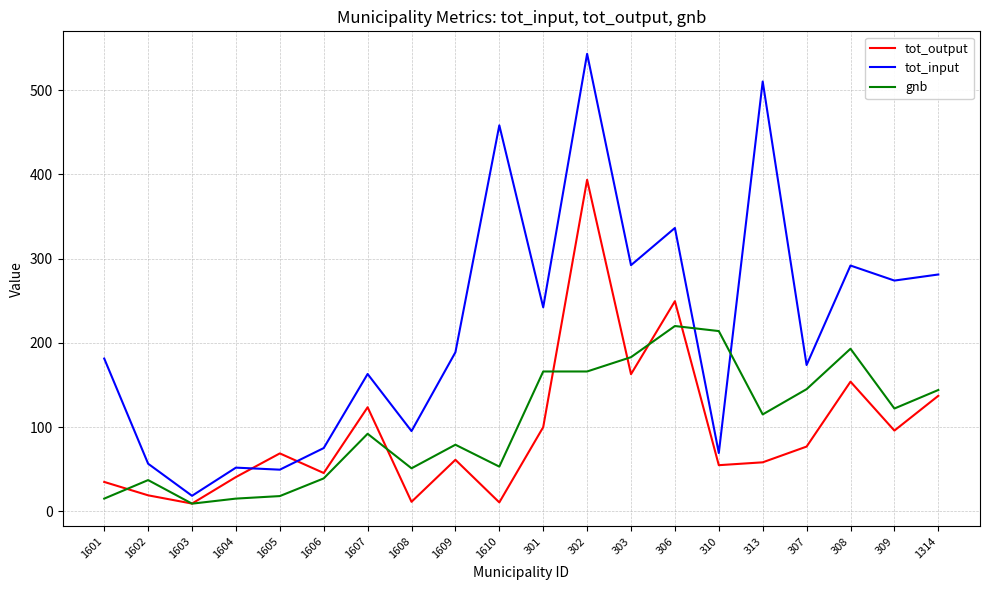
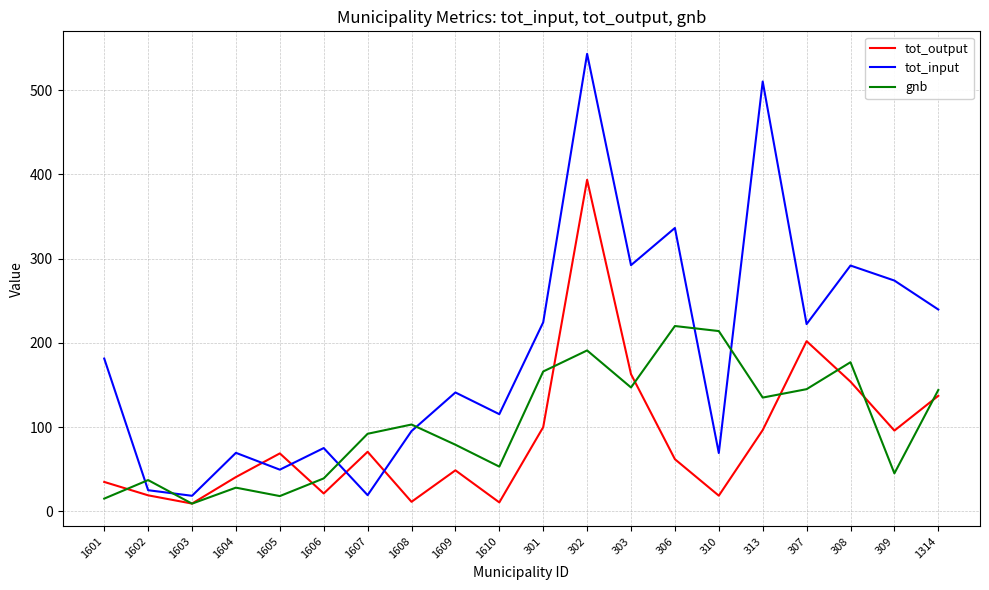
tot_input, 1602: 60 -> 20
tot_input, 1604: 50 -> 70
gnb, 1604: 20 -> 30
tot_output, 1606: 50 -> 20
tot_output, 1607: 120 -> 70
tot_input, 1607: 160 -> 20
gnb, 1608: 50 -> 100
tot_output, 1609: 60 -> 50
tot_input, 1609: 190 -> 140
tot_input, 1610: 460 -> 120
tot_input, 301: 240 -> 220
gnb, 302: 170 -> 190
gnb, 303: 180 -> 150
tot_output, 306: 250 -> 60
tot_output, 310: 50 -> 20
tot_output, 313: 60 -> 100
gnb, 313: 120 -> 140
tot_output, 307: 80 -> 200
tot_input, 307: 170 -> 220
gnb, 308: 190 -> 180
gnb, 309: 120 -> 50
tot_input, 1314: 280 -> 240
